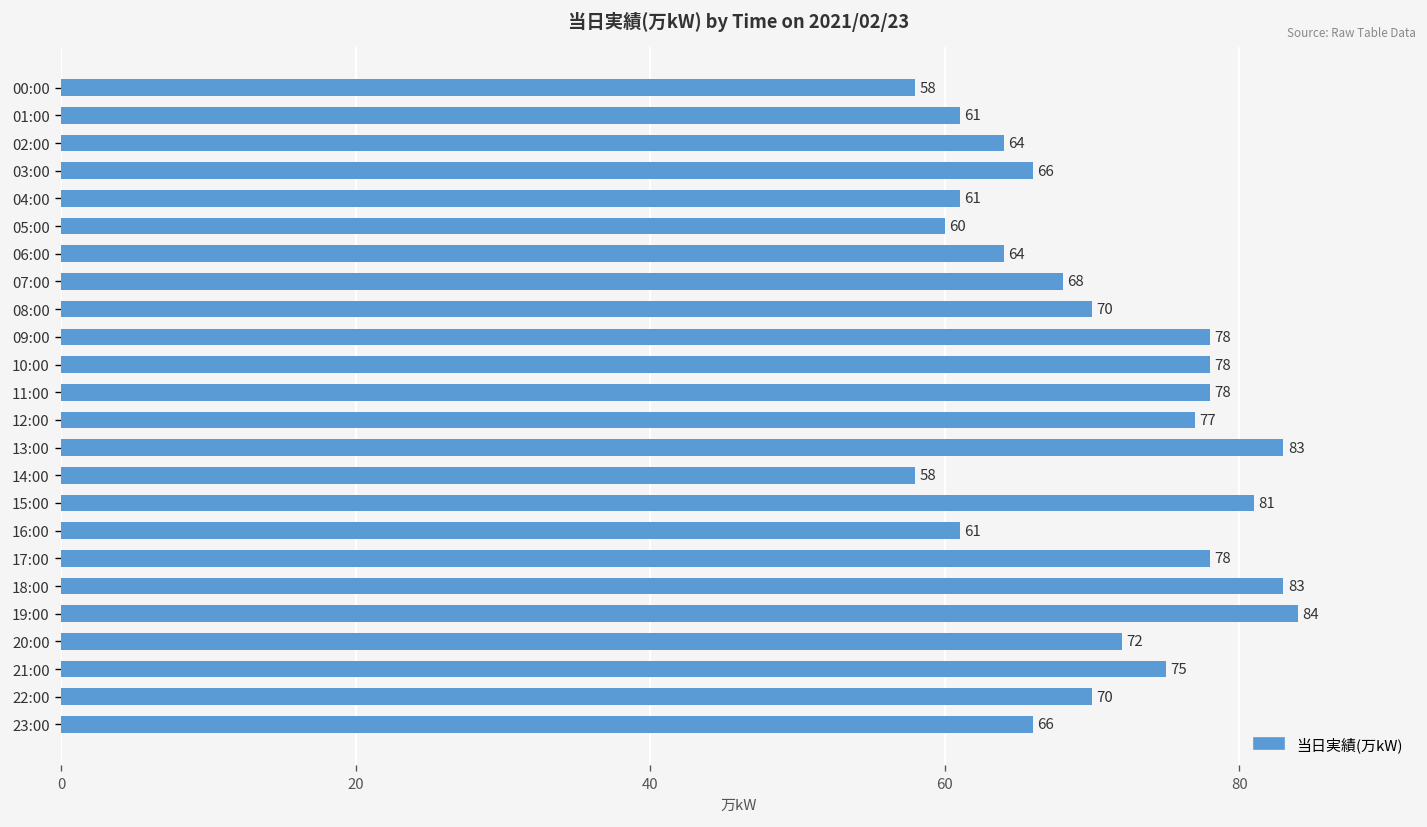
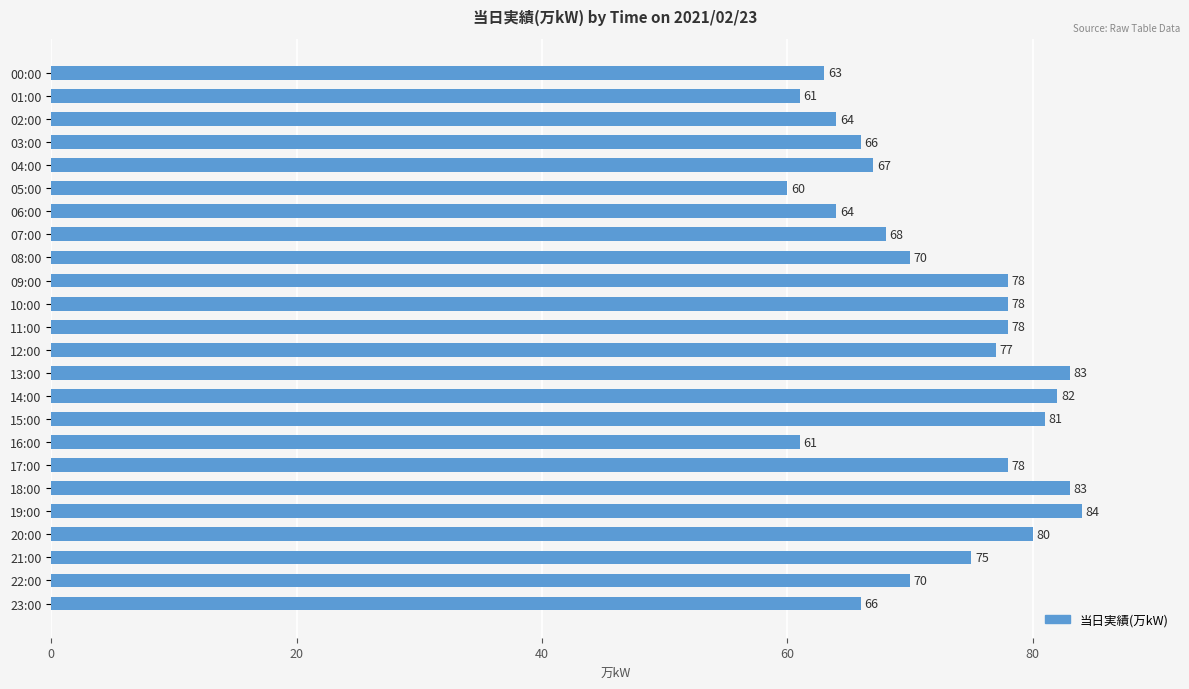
00:00: 58 -> 63
04:00: 61 -> 67
14:00: 58 -> 82
20:00: 72 -> 80
